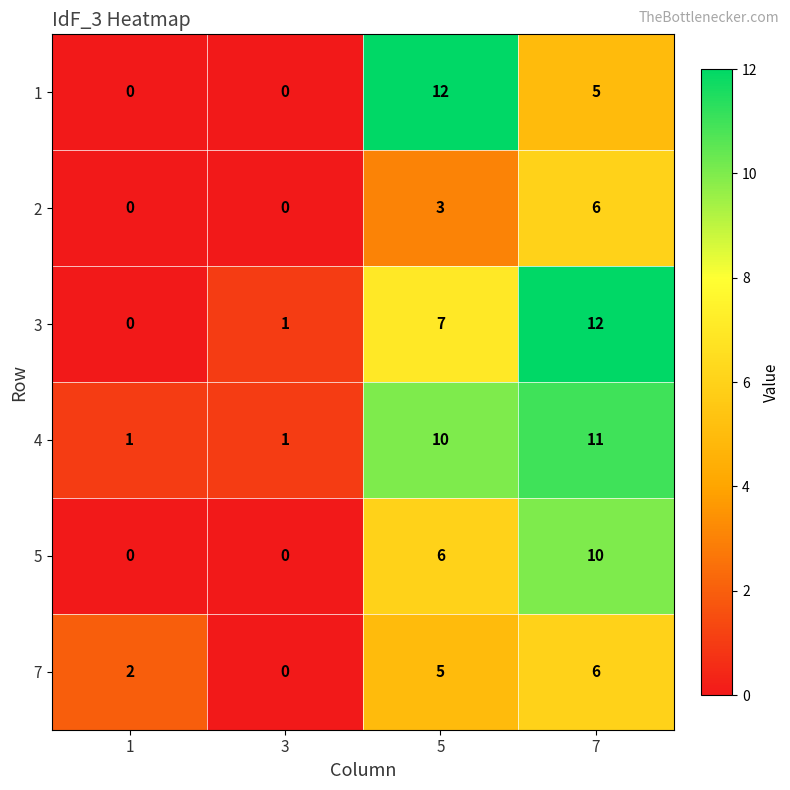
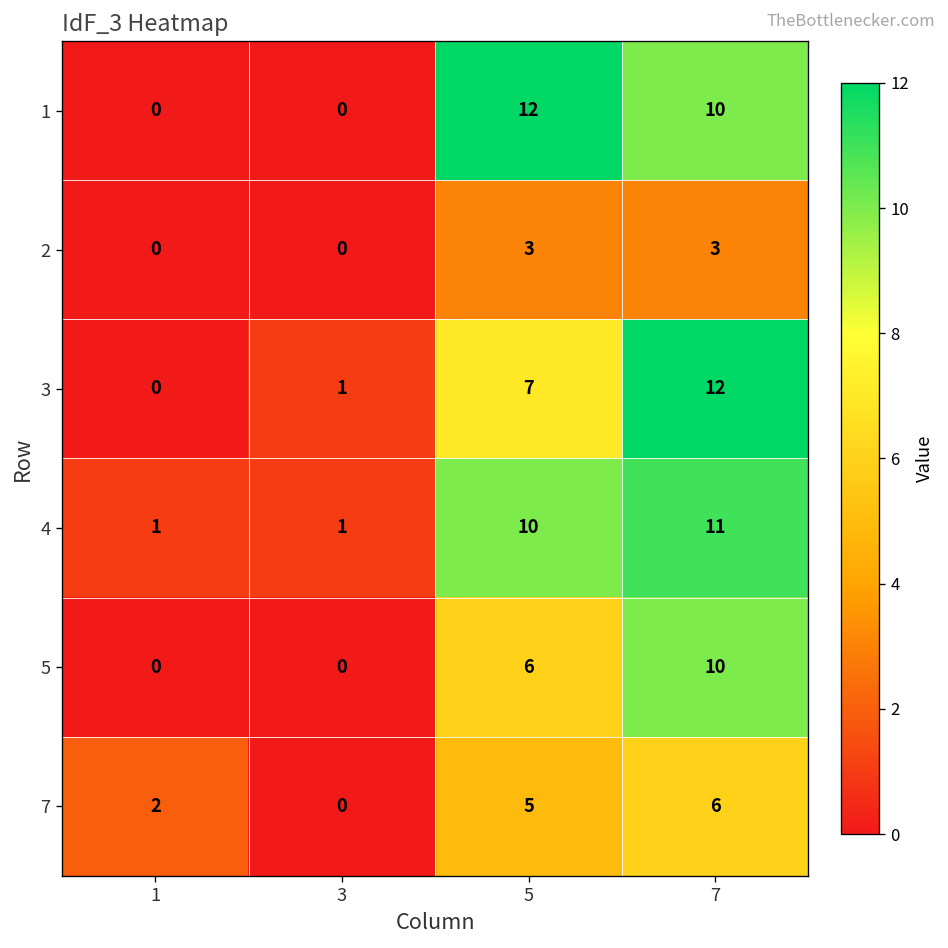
1, 7: 5 -> 10
2, 7: 6 -> 3
